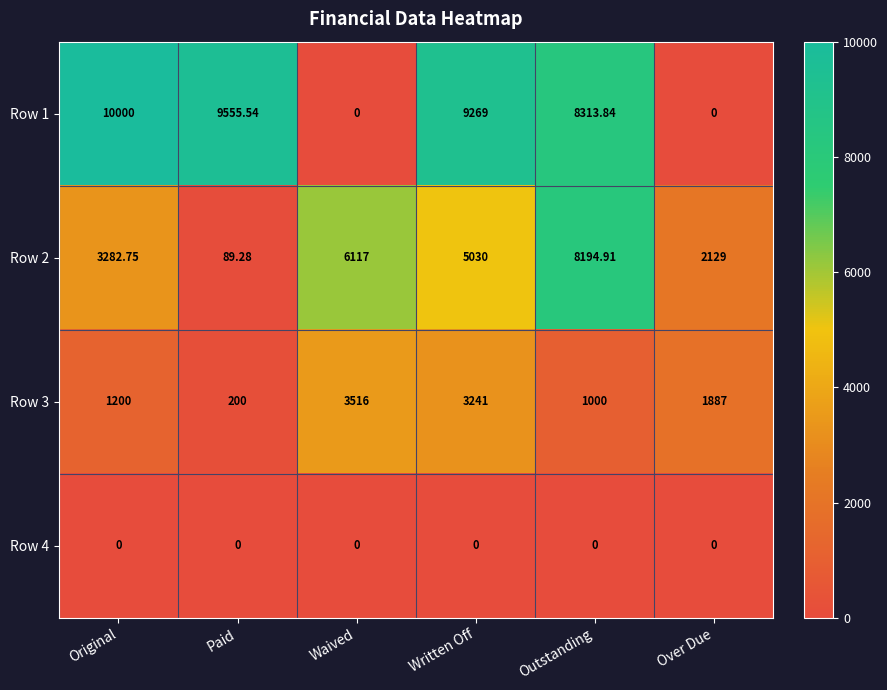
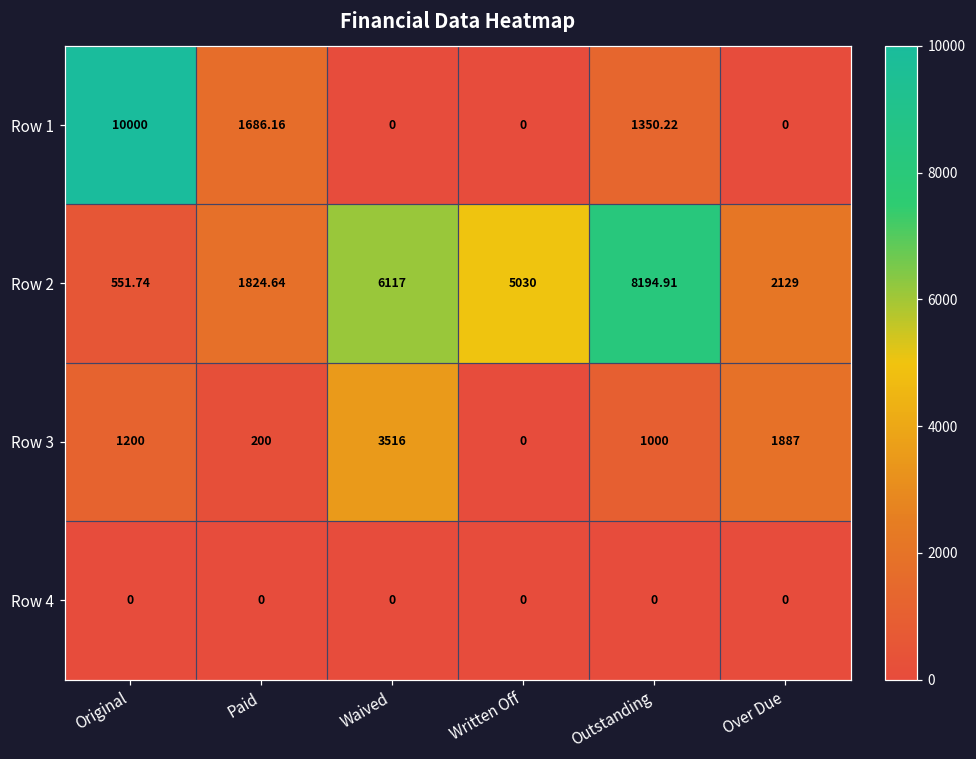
Row 1, Paid: 9555.54 -> 1686.16
Row 1, Written Off: 9269 -> 0
Row 1, Outstanding: 8313.84 -> 1350.22
Row 2, Original: 3282.75 -> 551.74
Row 2, Paid: 89.28 -> 1824.64
Row 3, Written Off: 3241 -> 0
